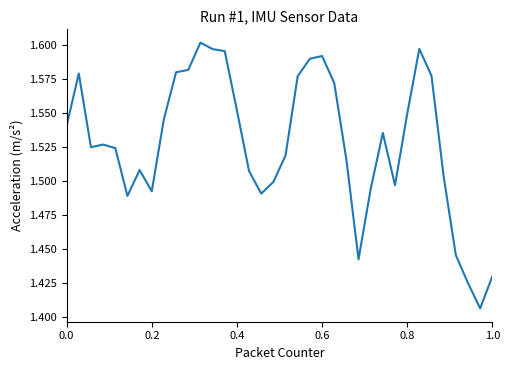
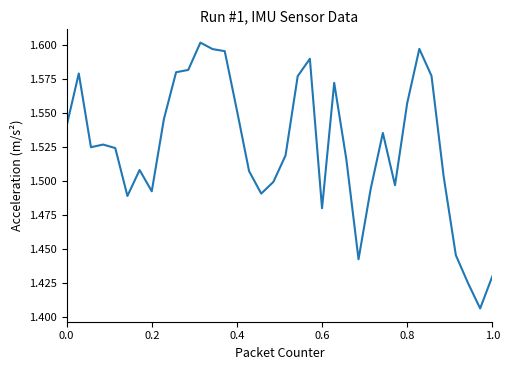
0.6: 1.592 -> 1.480
0.8: 1.549 -> 1.557
